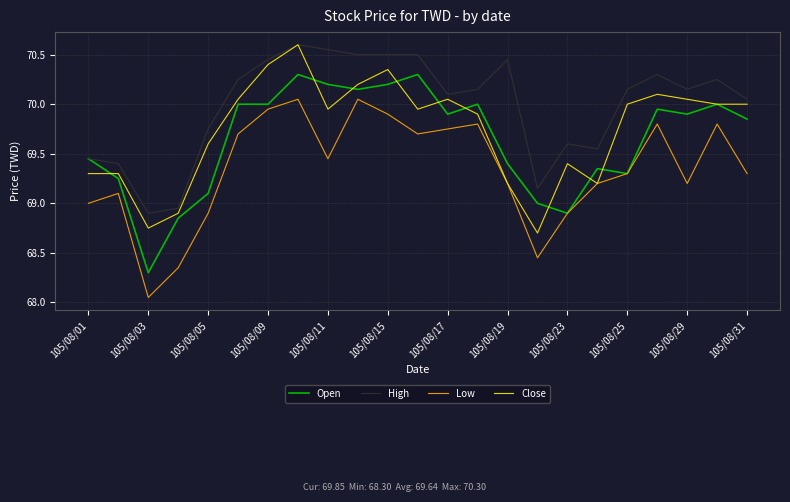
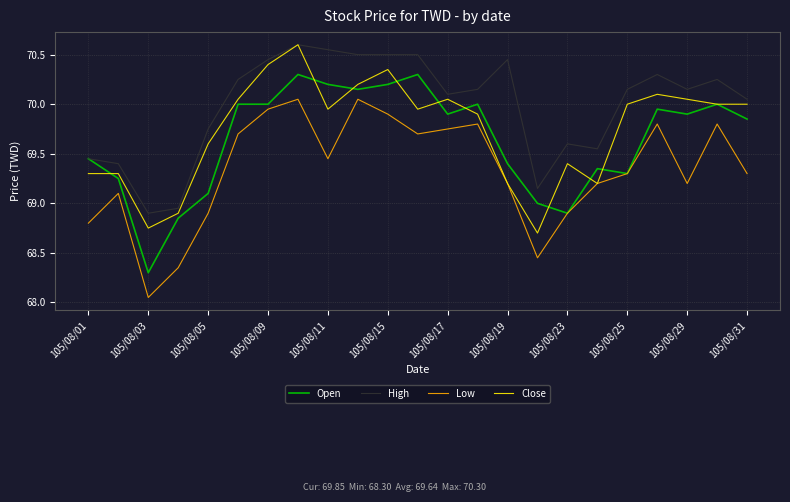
Low, 105/08/01: 69.0 -> 68.8
